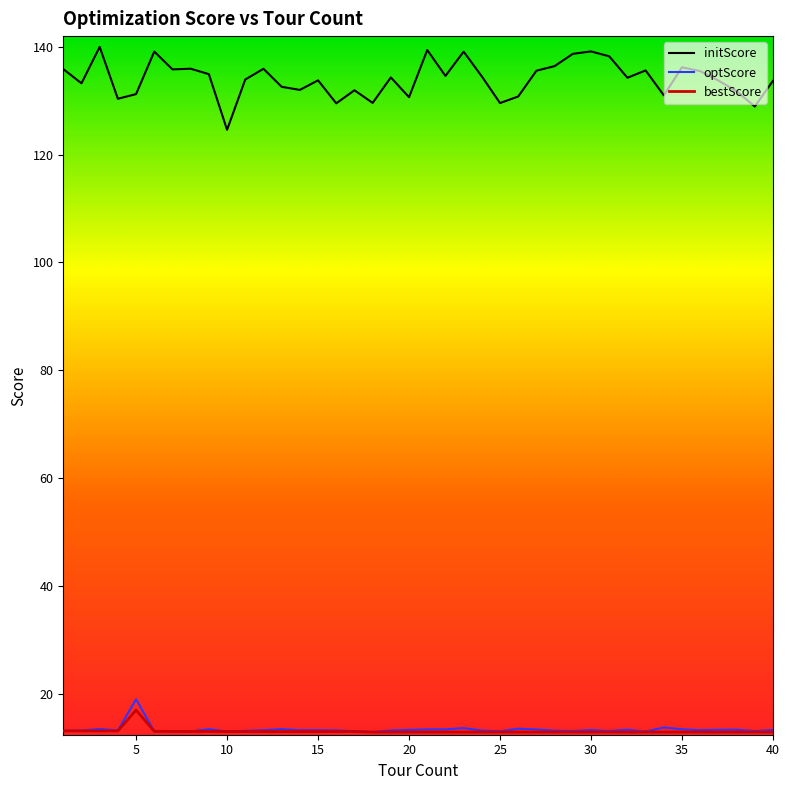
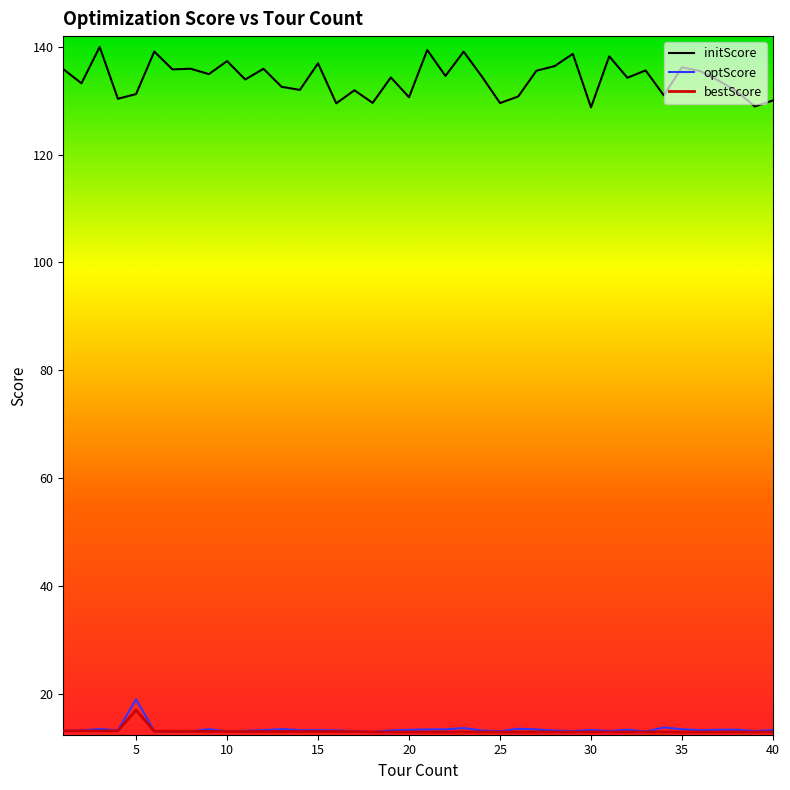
initScore, 10: 125 -> 137
initScore, 15: 134 -> 137
initScore, 30: 139 -> 129
initScore, 40: 134 -> 130
